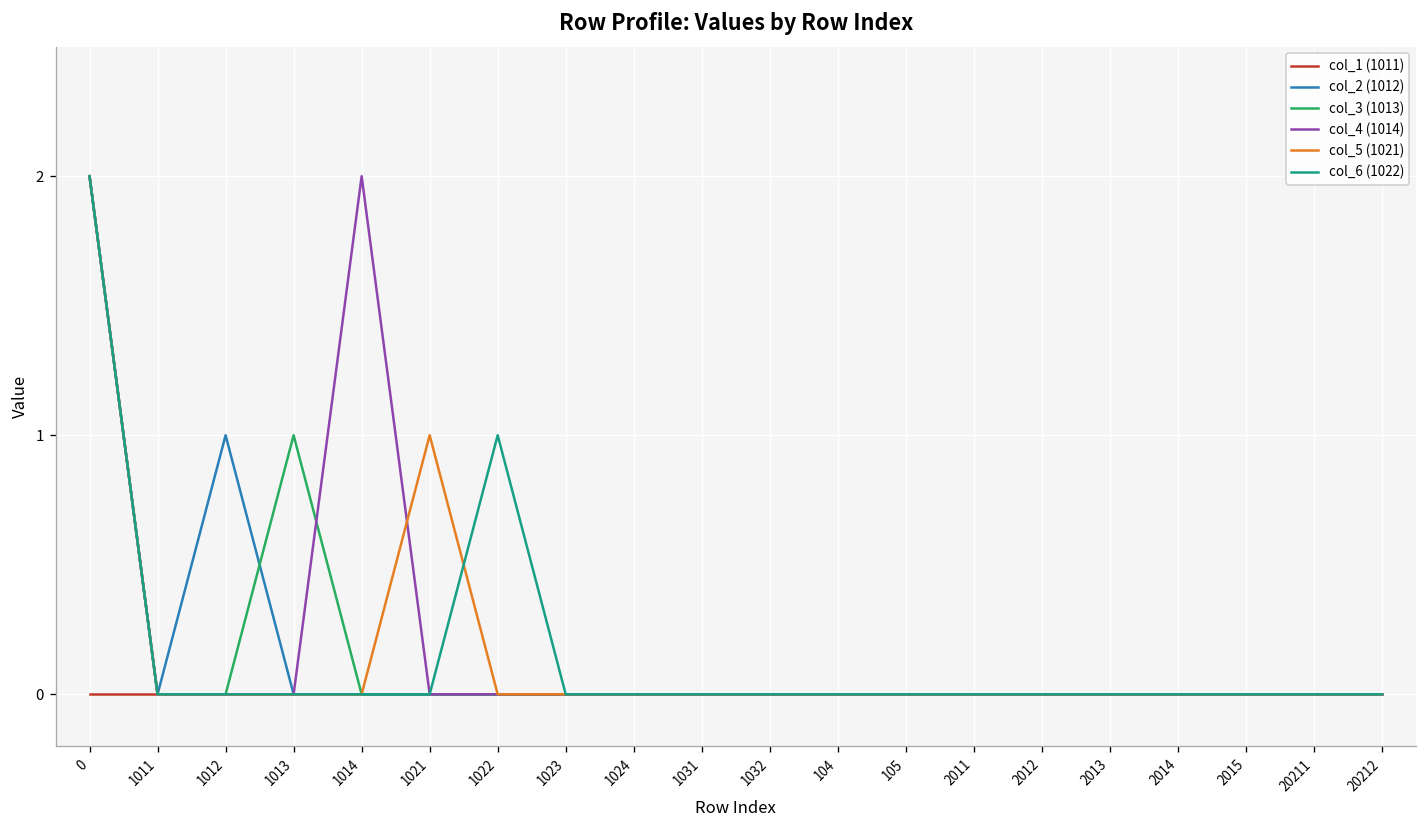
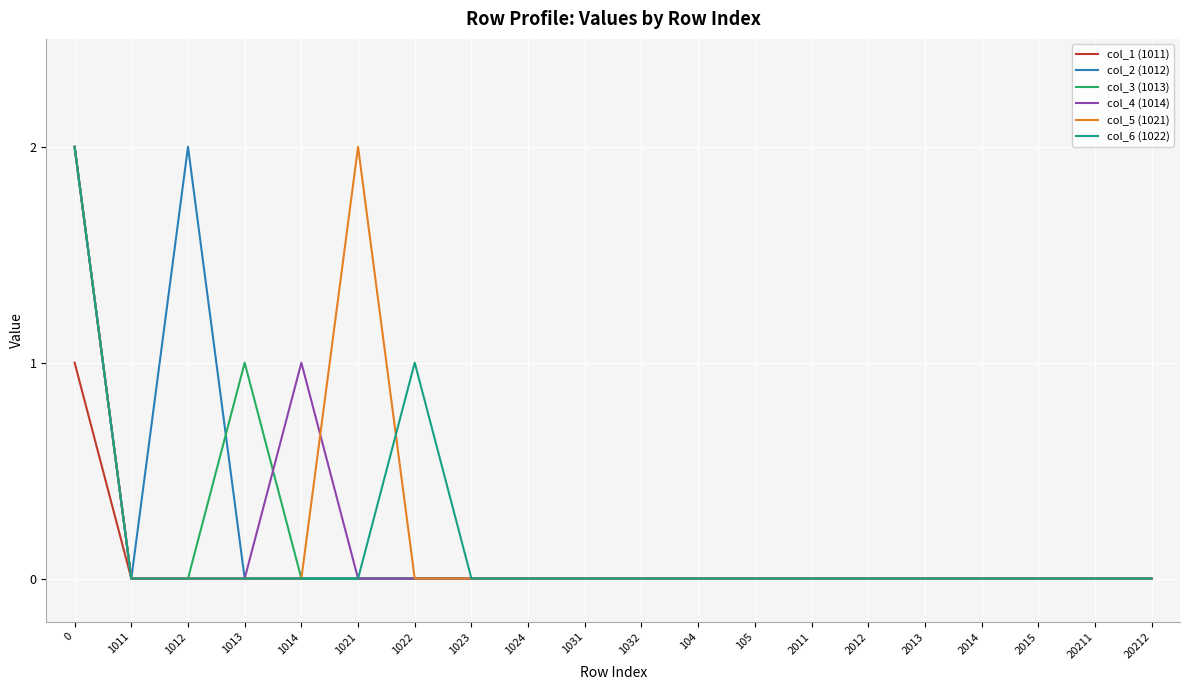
col_1 (1011), 0: 0 -> 1
col_2 (1012), 1012: 1 -> 2
col_4 (1014), 1014: 2 -> 1
col_5 (1021), 1021: 1 -> 2
